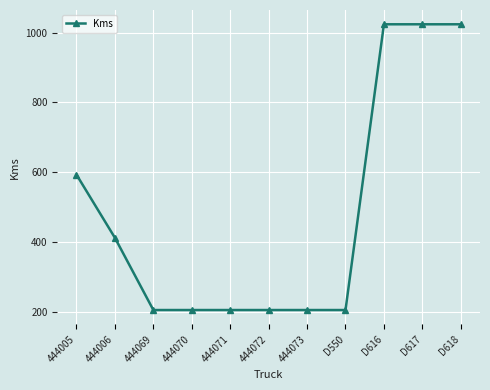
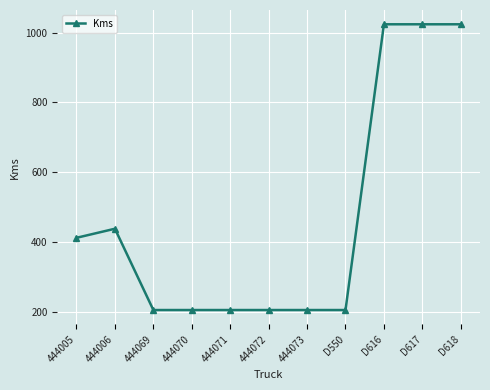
444005: 590 -> 410
444006: 410 -> 440
